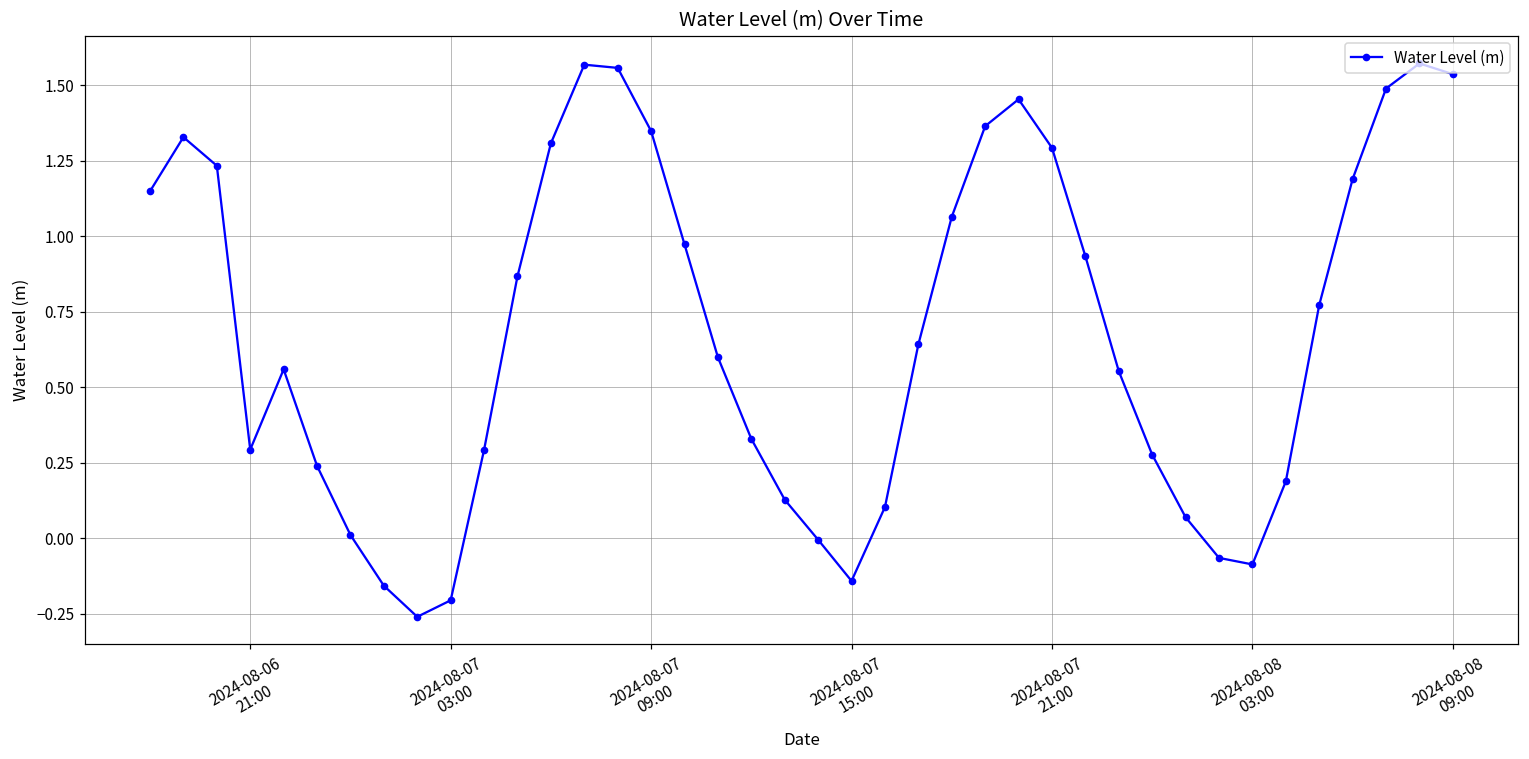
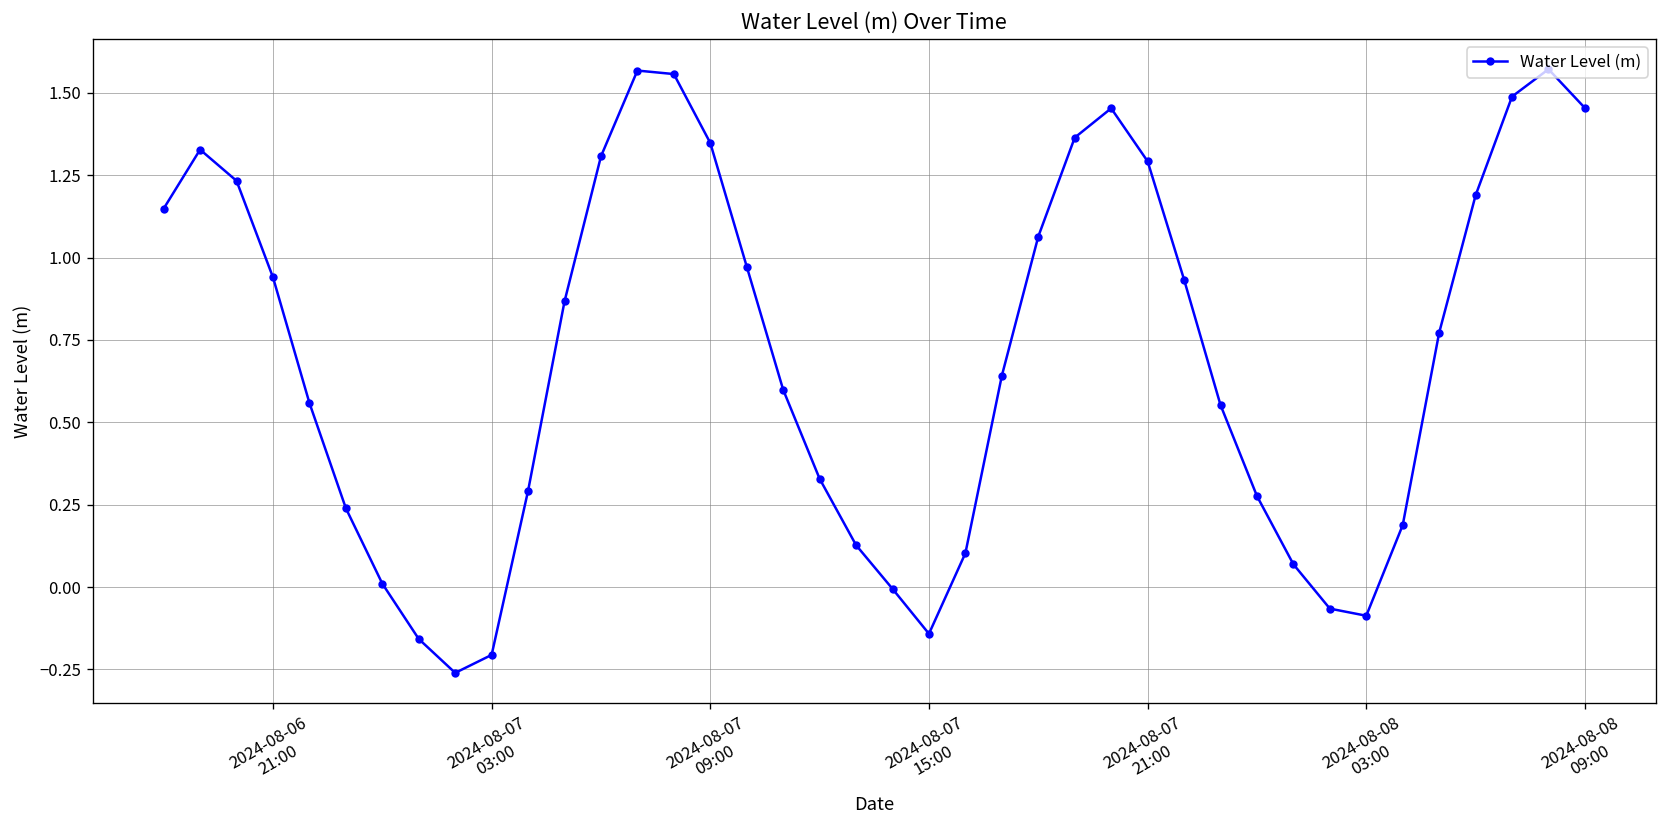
2024-08-06 21:00: 0.29 -> 0.94
2024-08-08 09:00: 1.54 -> 1.45
